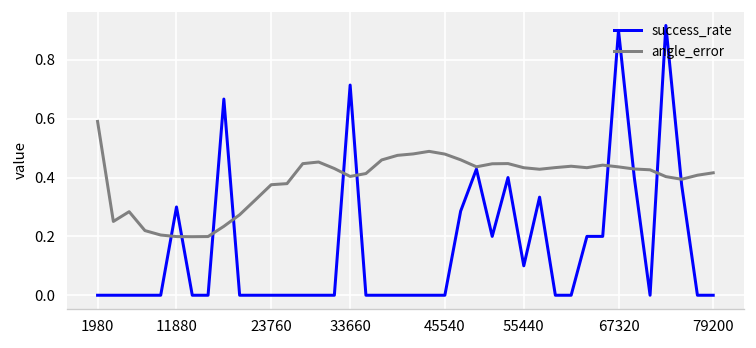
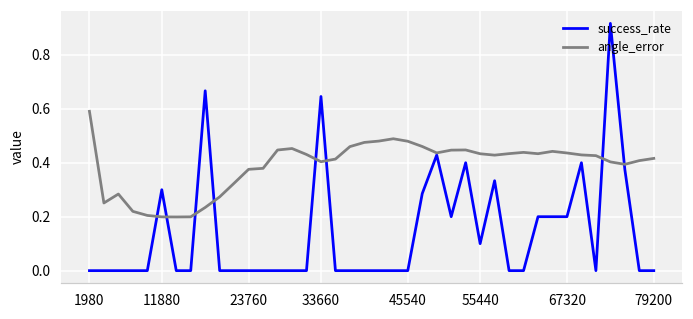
success_rate, 33660: 0.71 -> 0.65
success_rate, 67320: 0.9 -> 0.2
